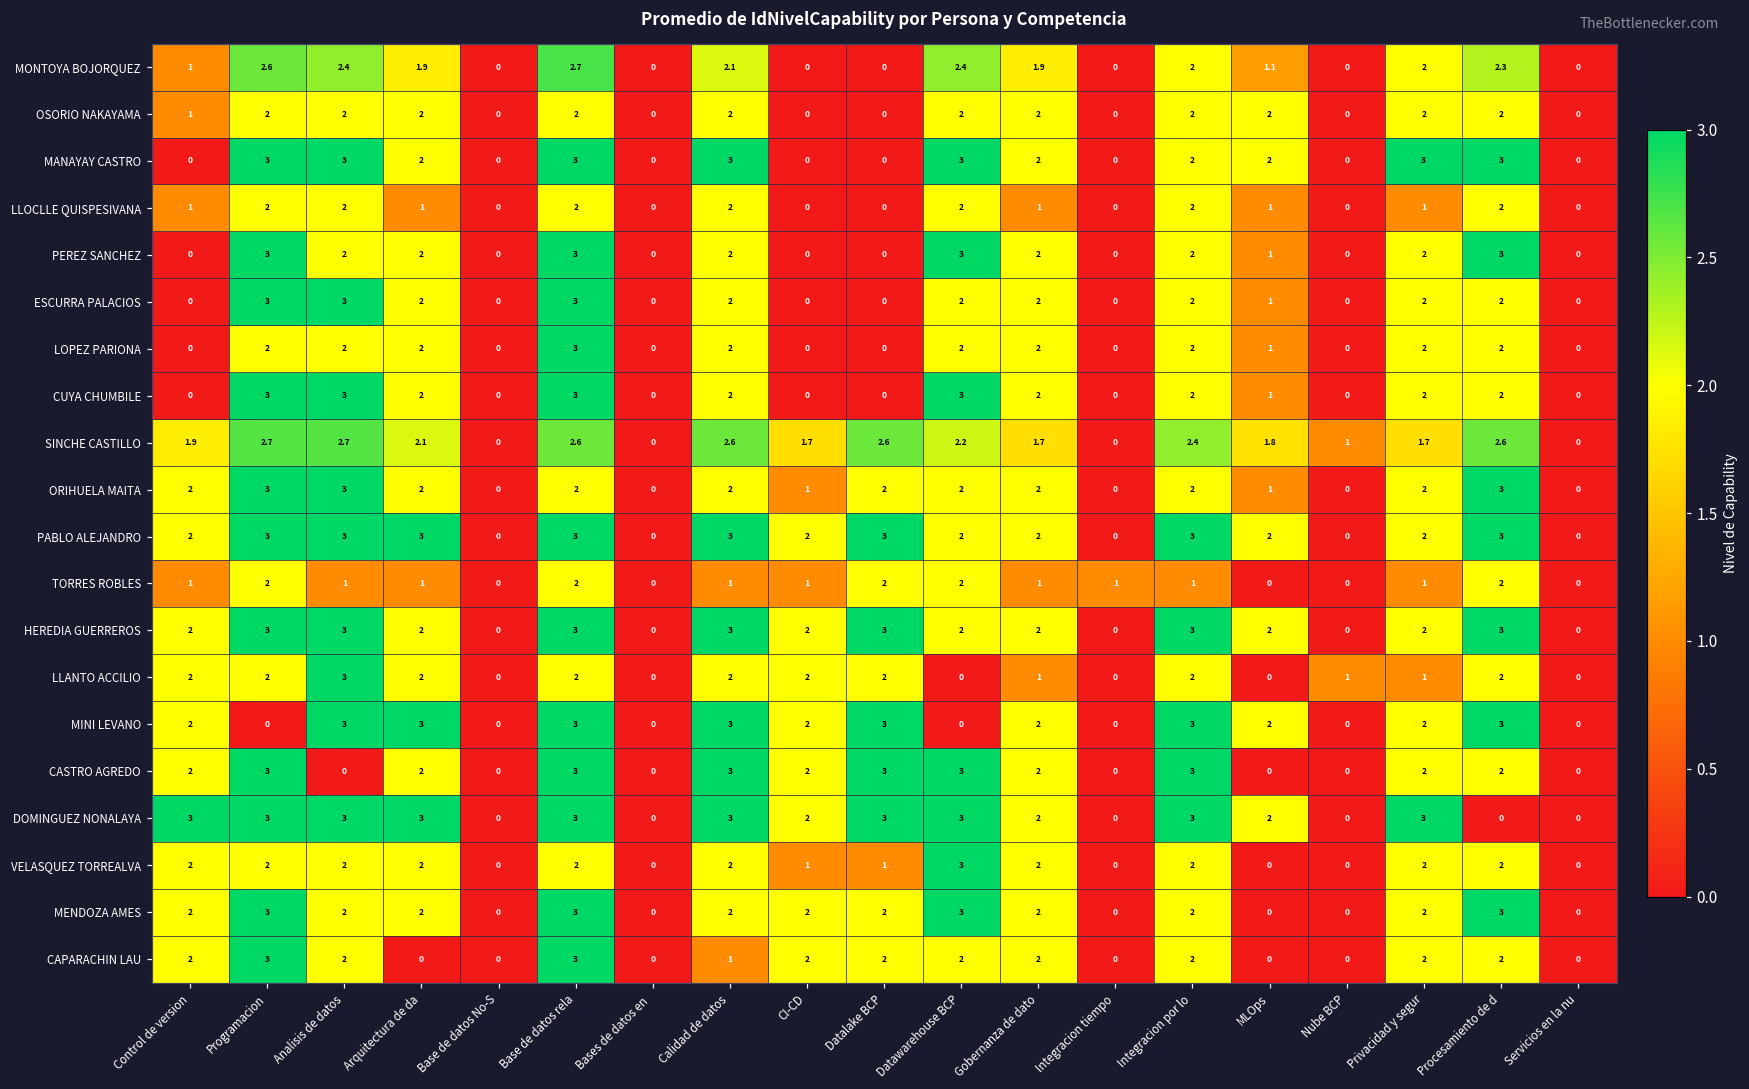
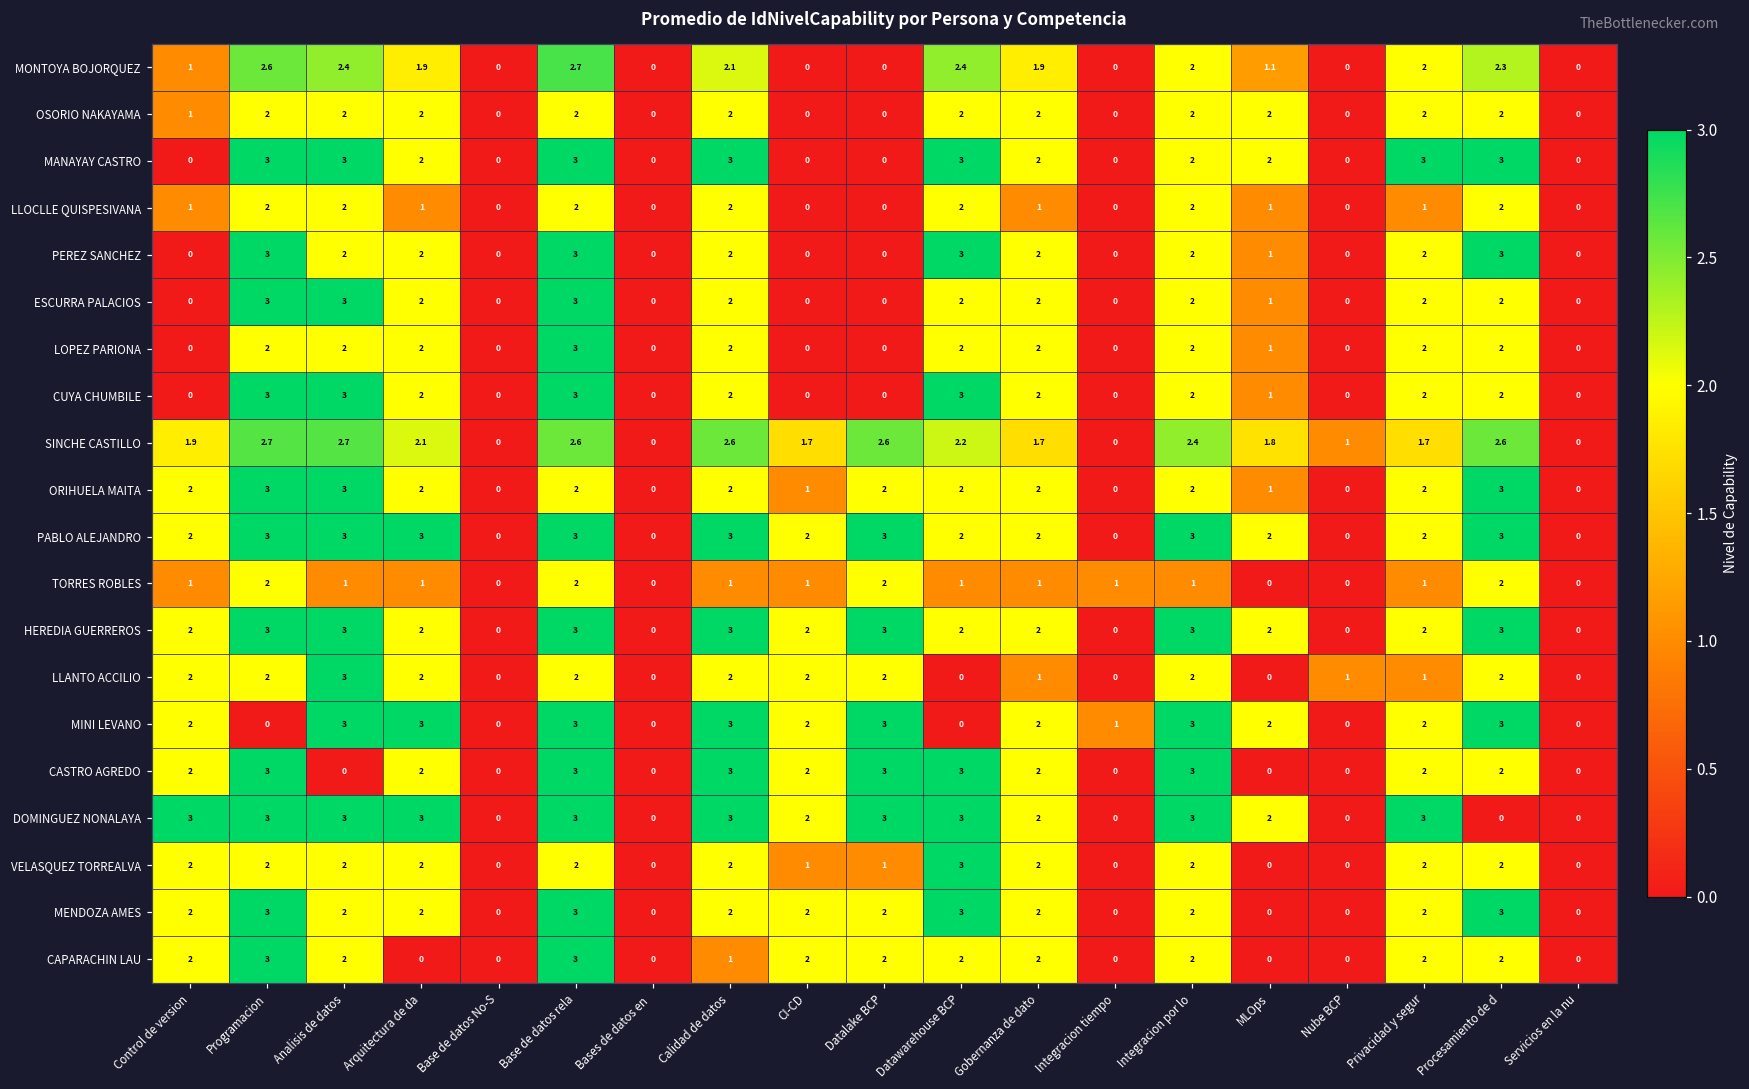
TORRES ROBLES, Datawarehouse BCP: 2 -> 1
MINI LEVANO, Integracion tiempo: 0 -> 1
